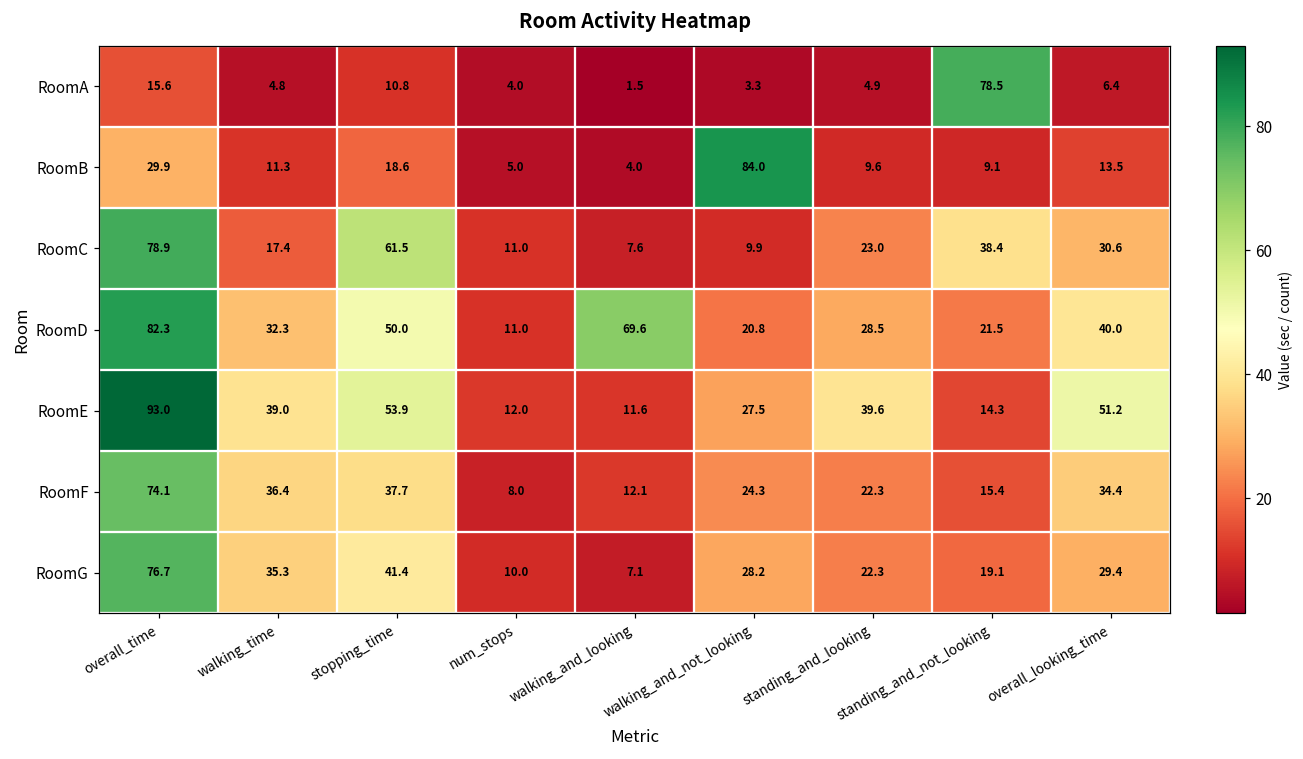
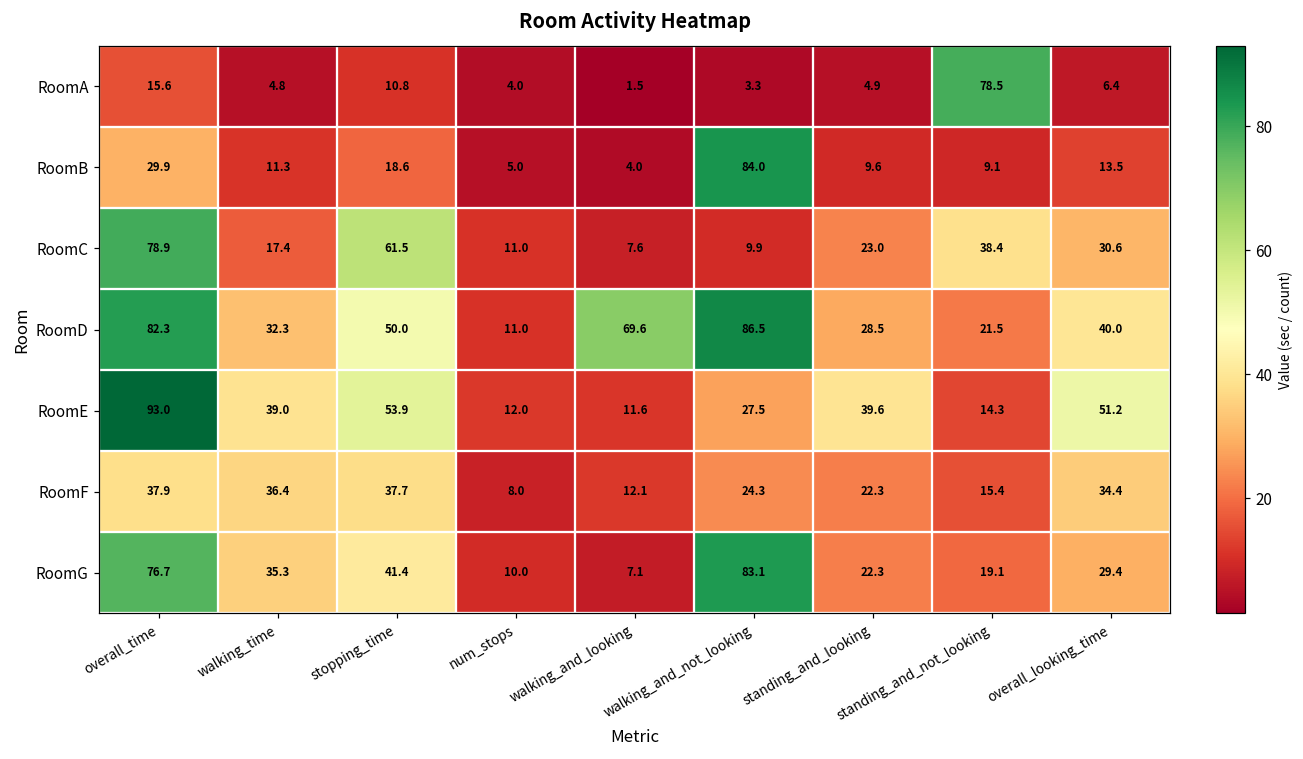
RoomD, walking_and_not_looking: 20.8 -> 86.5
RoomF, overall_time: 74.1 -> 37.9
RoomG, walking_and_not_looking: 28.2 -> 83.1
